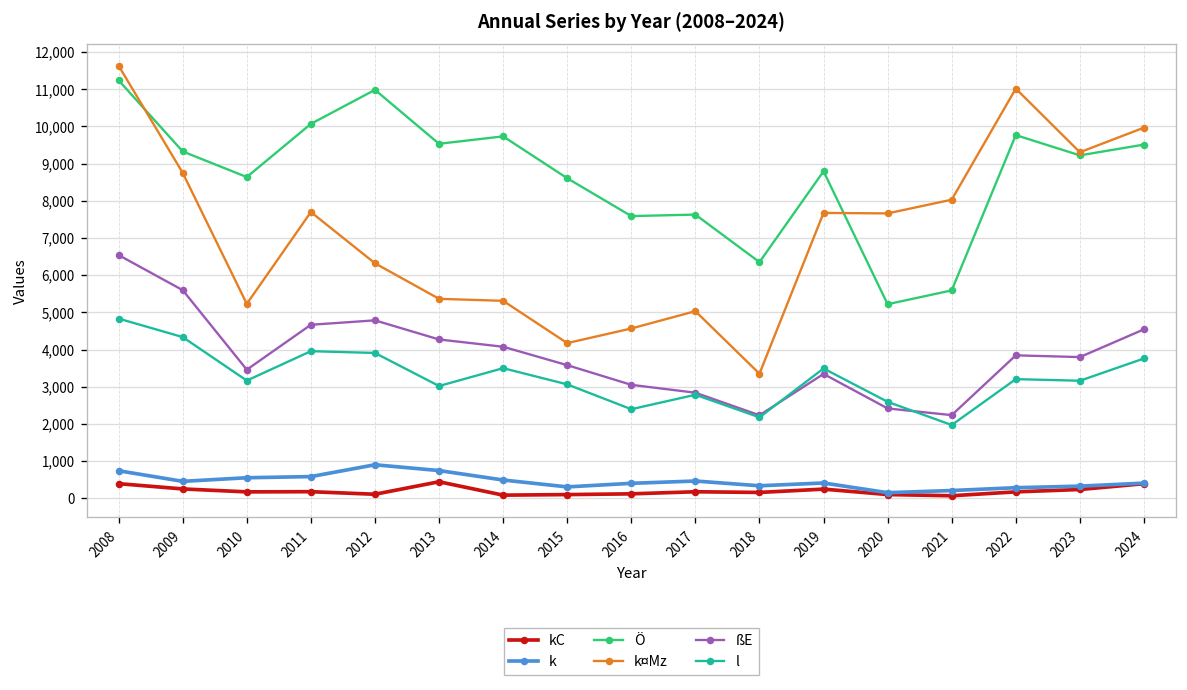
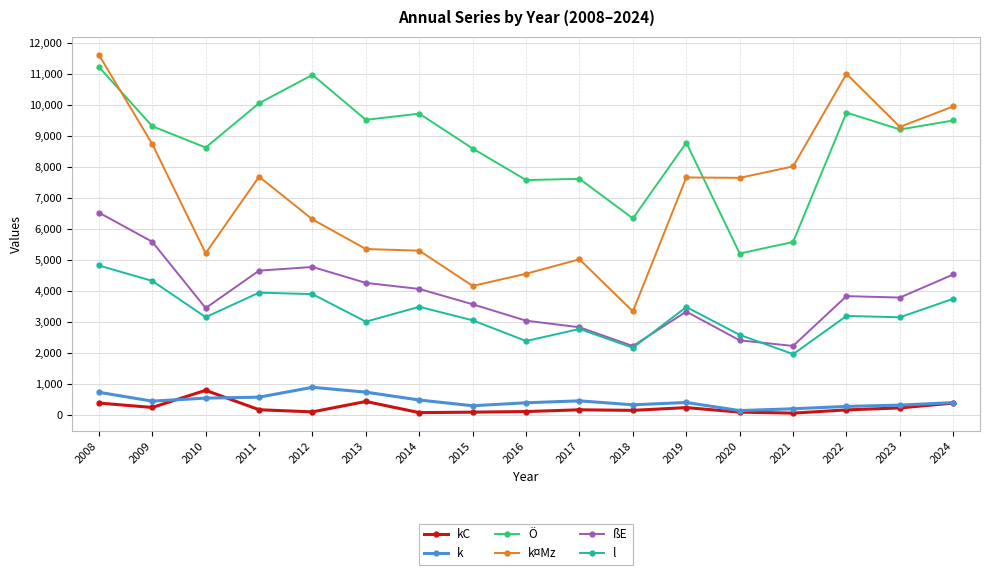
kC, 2010: 200 -> 800
